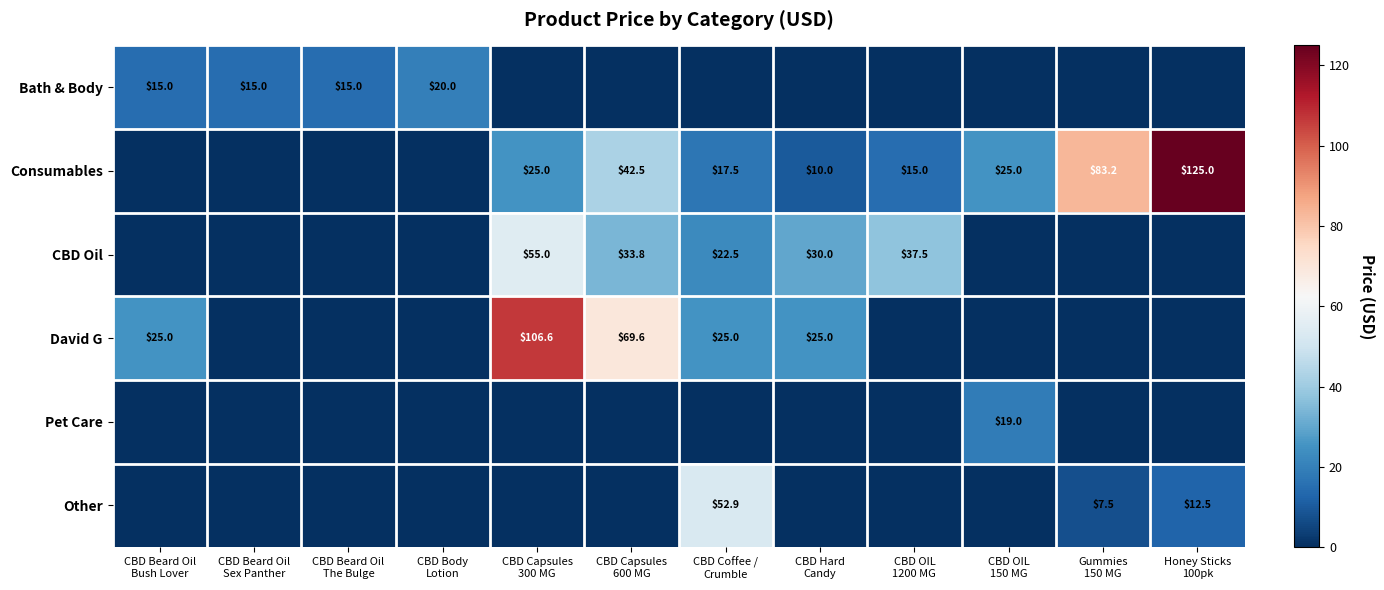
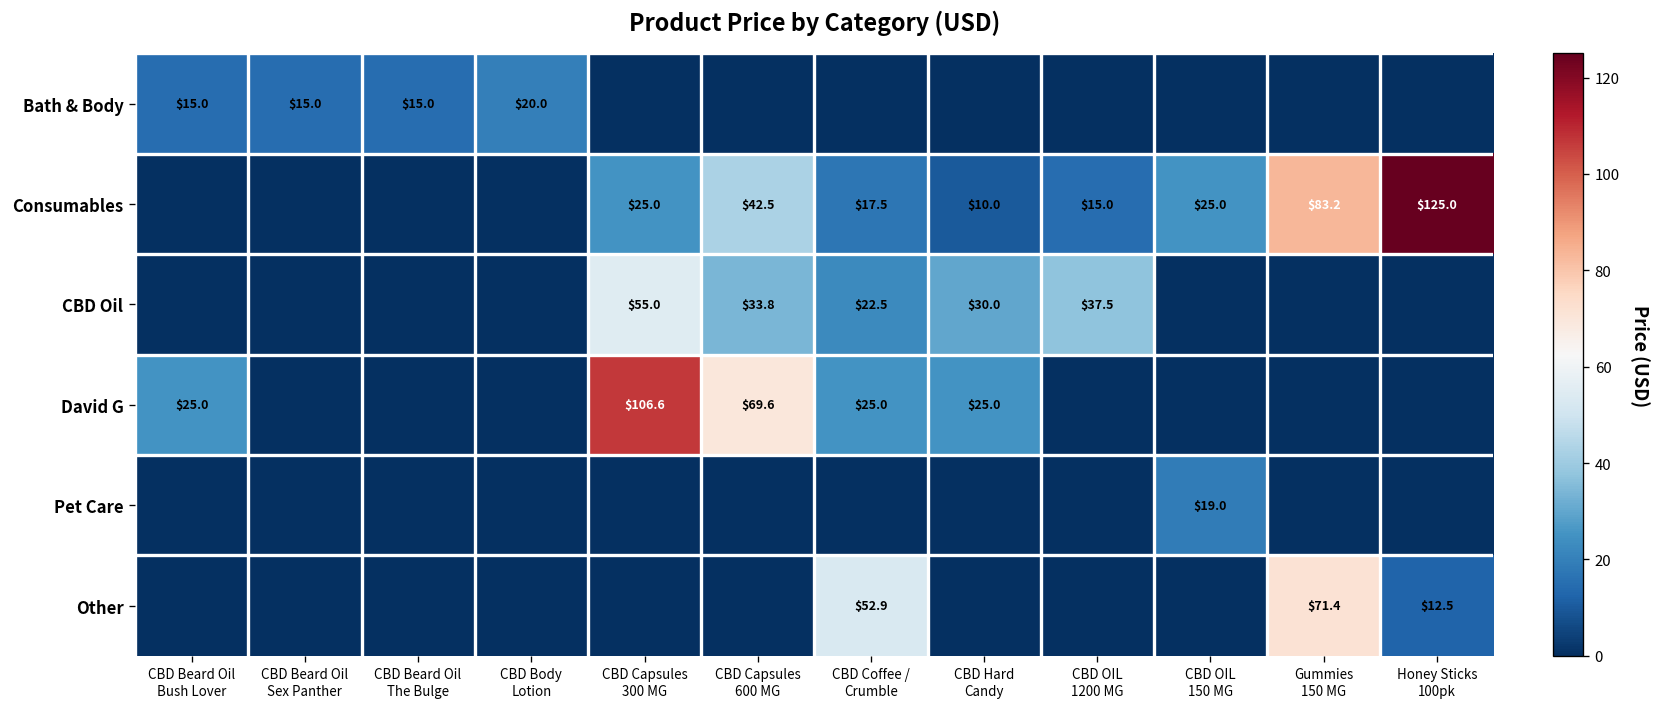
Other, Gummies 150 MG: $7.5 -> $71.4
